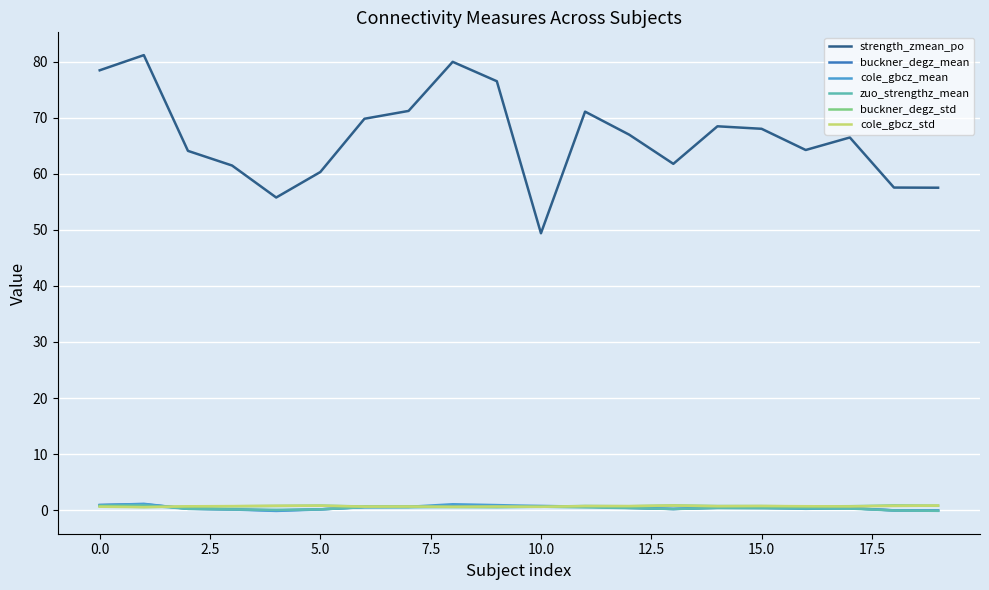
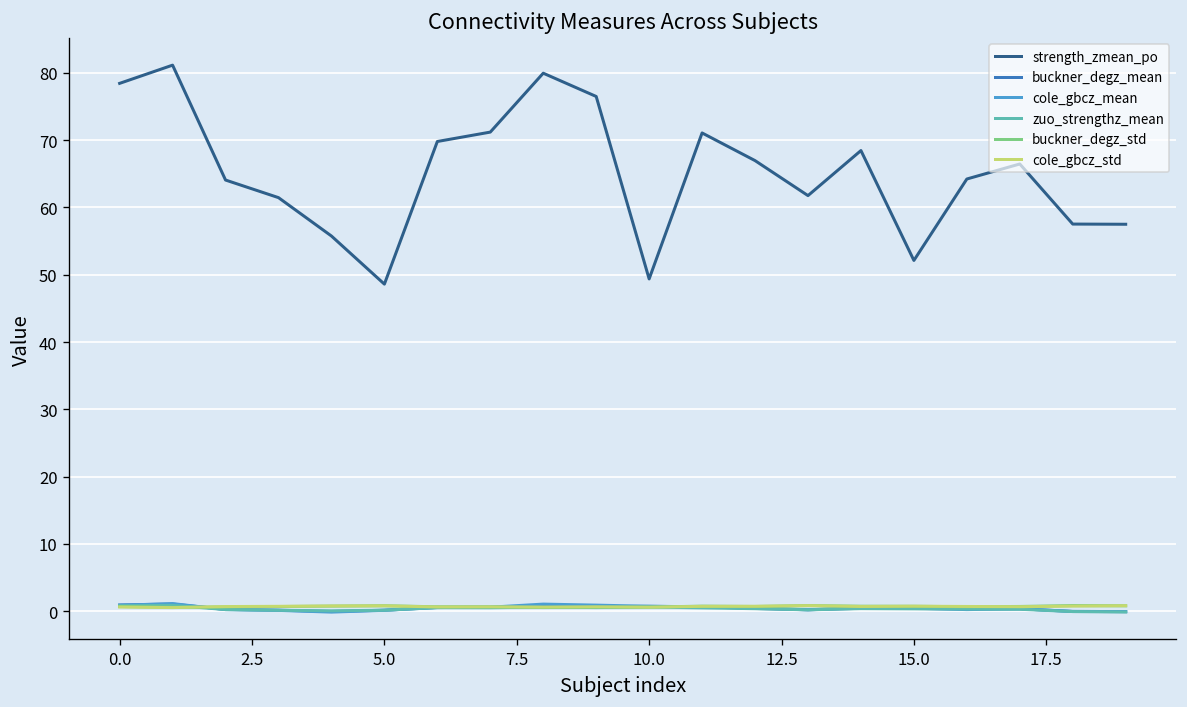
strength_zmean_po, 5.0: 60 -> 49
strength_zmean_po, 15.0: 68 -> 52
